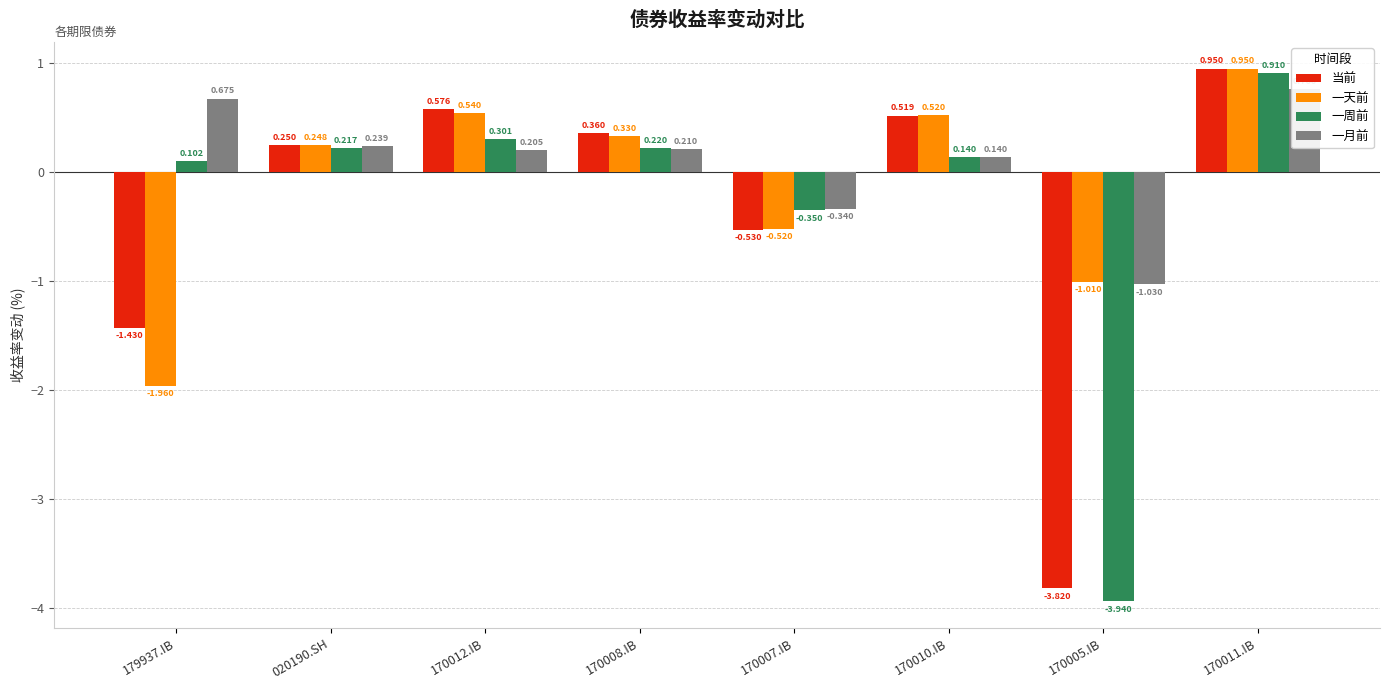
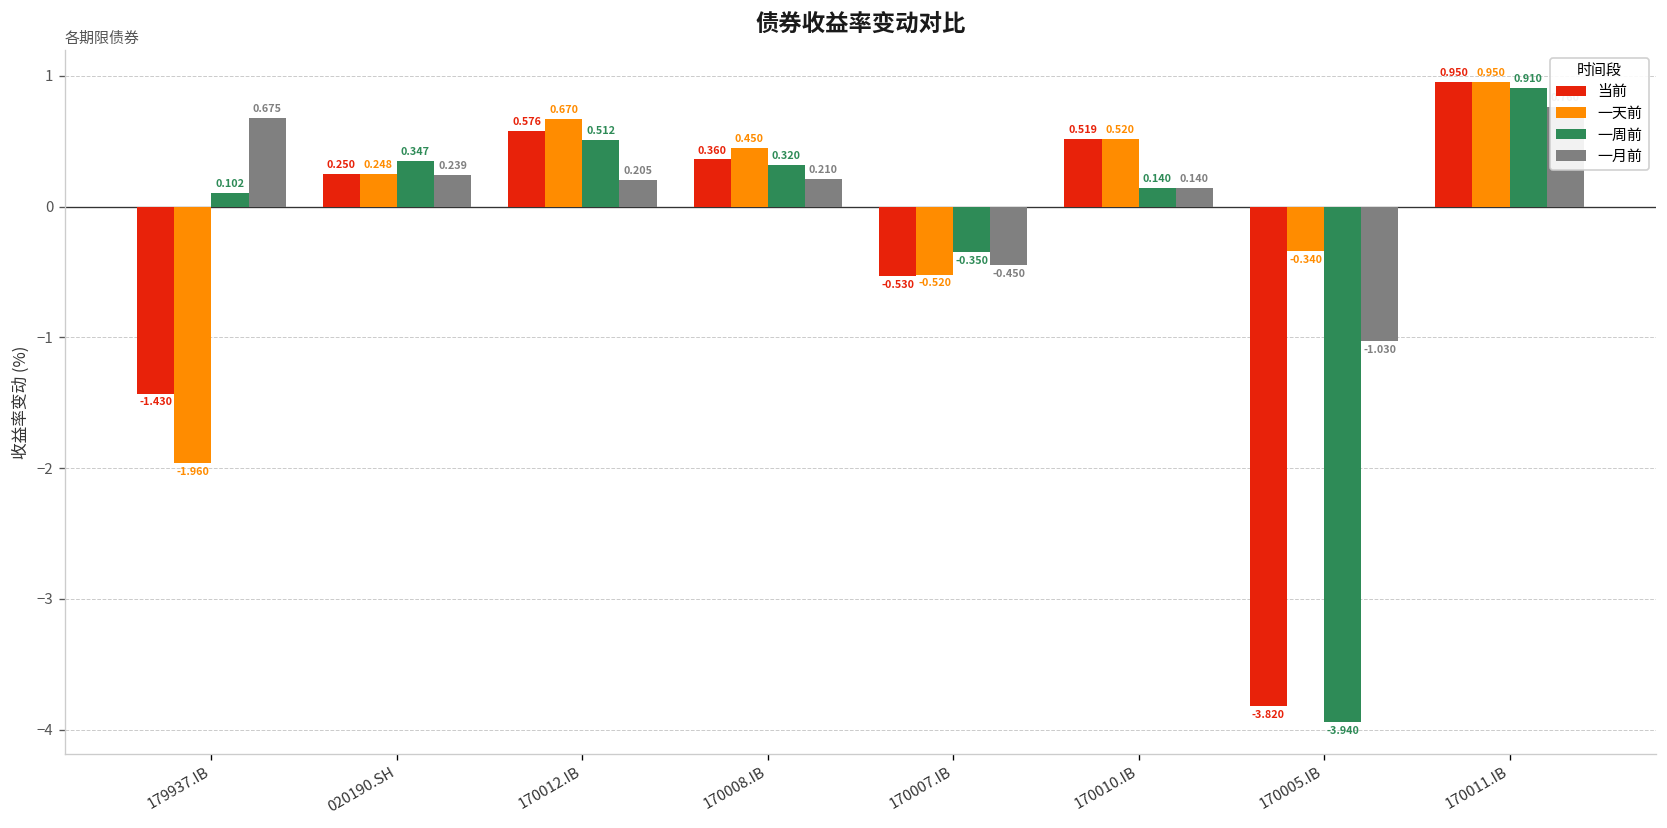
一周前, 020190.SH: 0.217 -> 0.347
一天前, 170012.IB: 0.540 -> 0.670
一周前, 170012.IB: 0.301 -> 0.512
一天前, 170008.IB: 0.330 -> 0.450
一周前, 170008.IB: 0.220 -> 0.320
一月前, 170007.IB: -0.340 -> -0.450
一天前, 170005.IB: -1.010 -> -0.340
